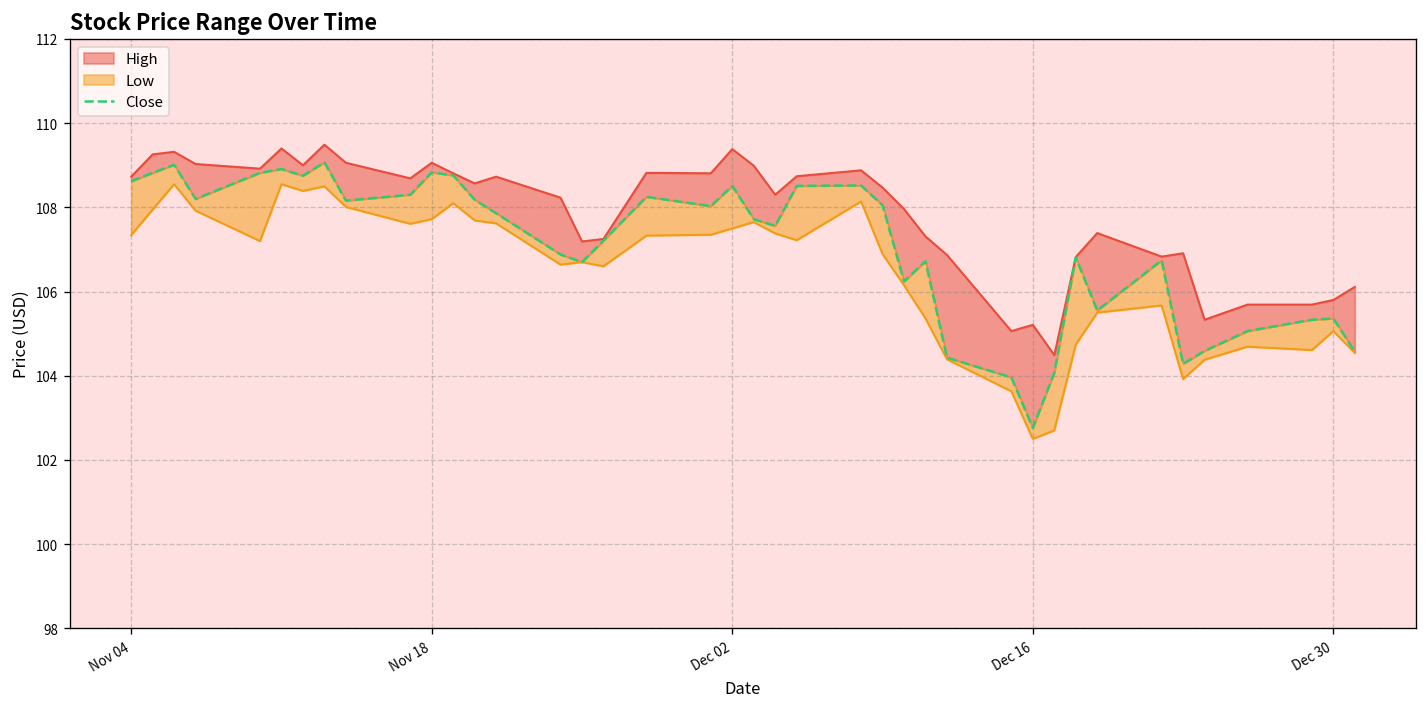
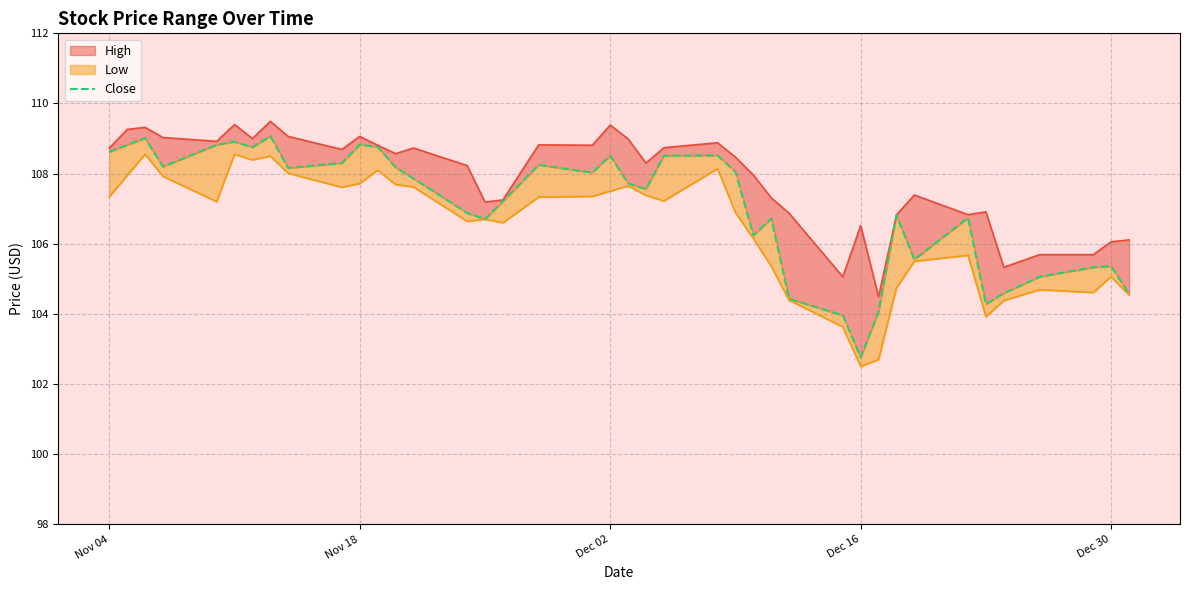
High, Dec 16: 105.2 -> 106.5
High, Dec 30: 105.8 -> 106.1
